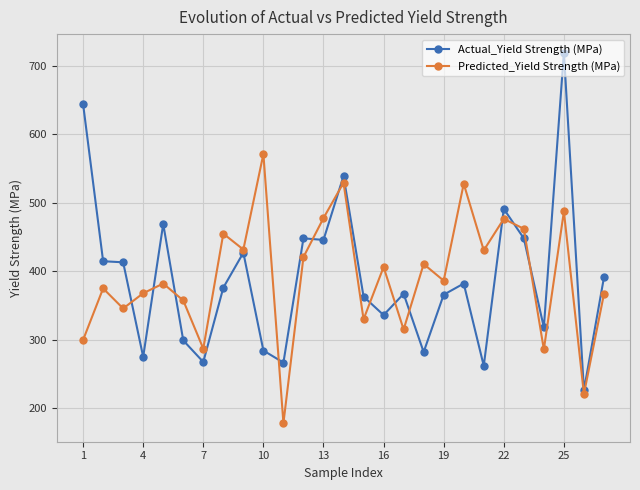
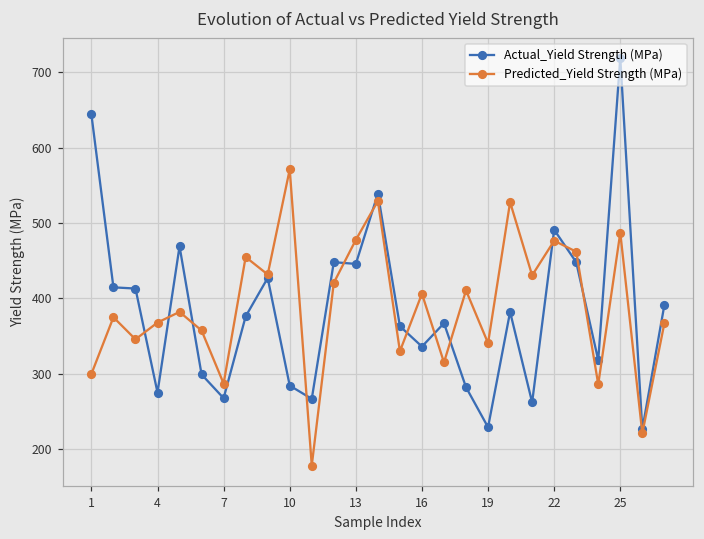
Actual_Yield Strength (MPa), 19: 370 -> 230
Predicted_Yield Strength (MPa), 19: 390 -> 340
